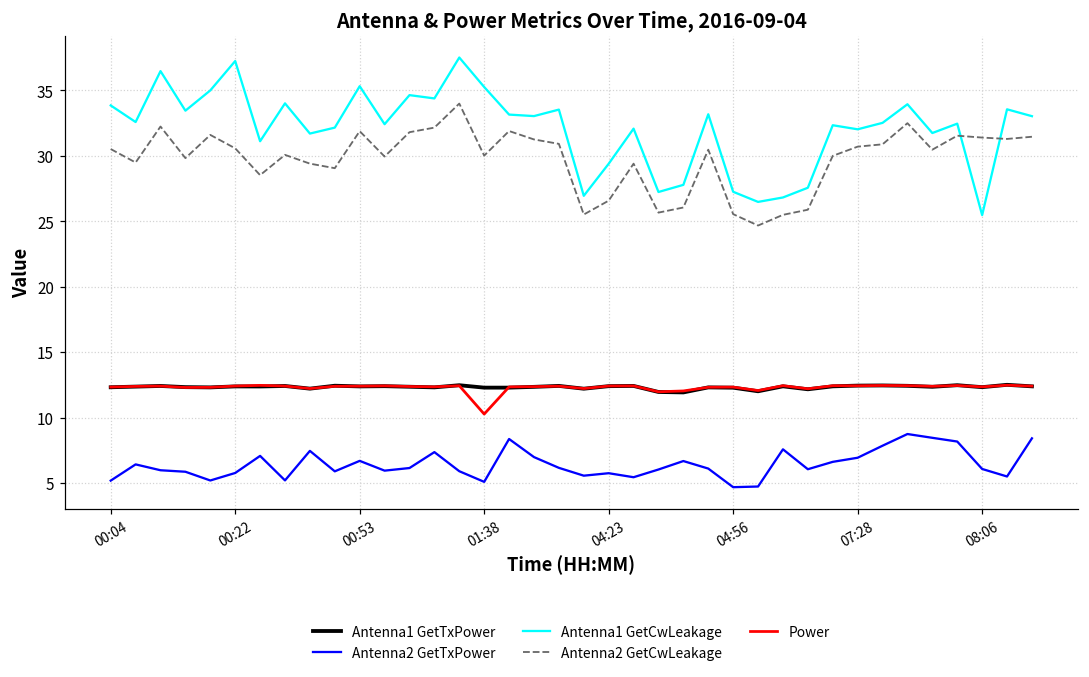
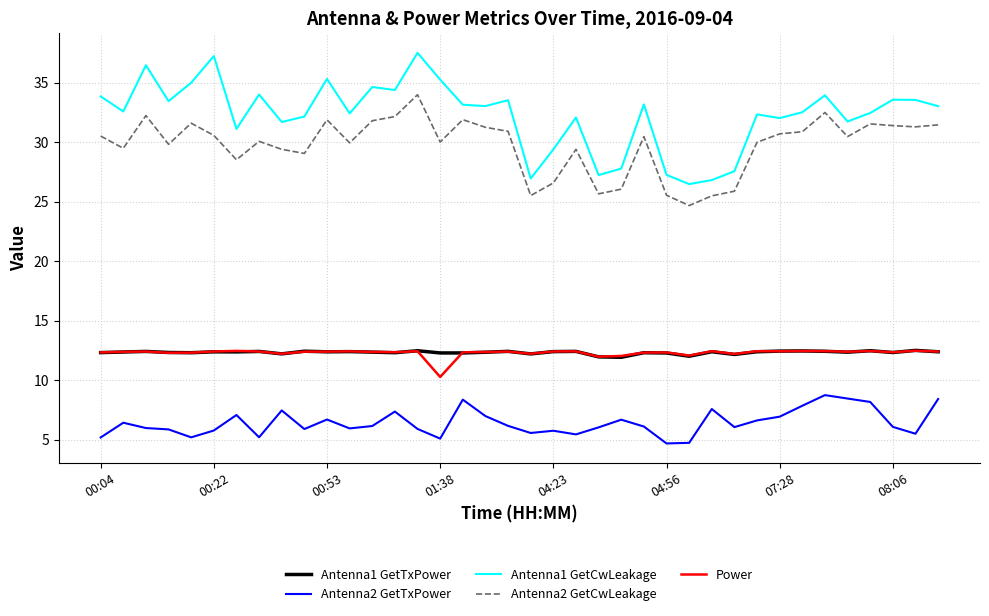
Antenna1 GetCwLeakage, 08:06: 25.5 -> 33.6
